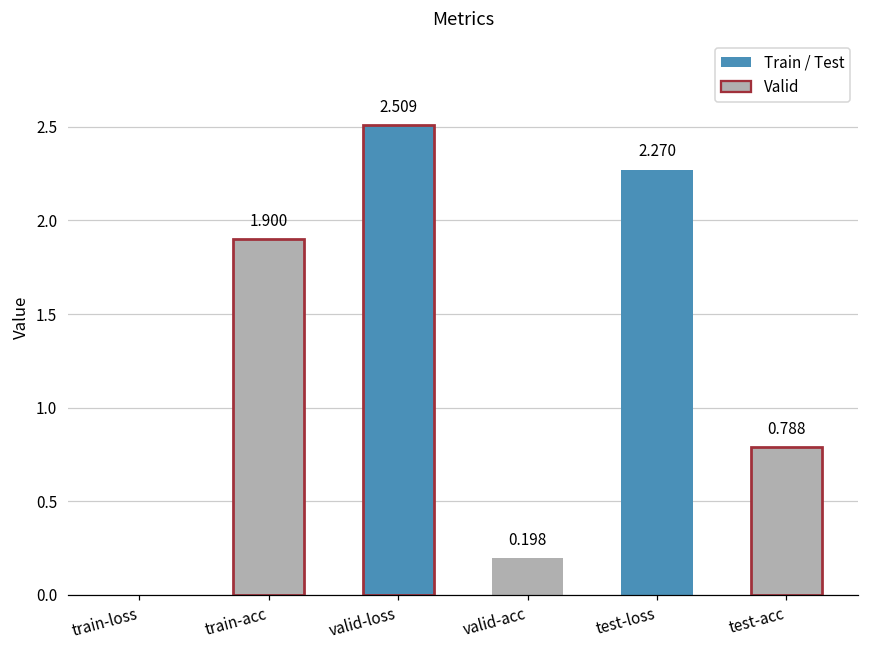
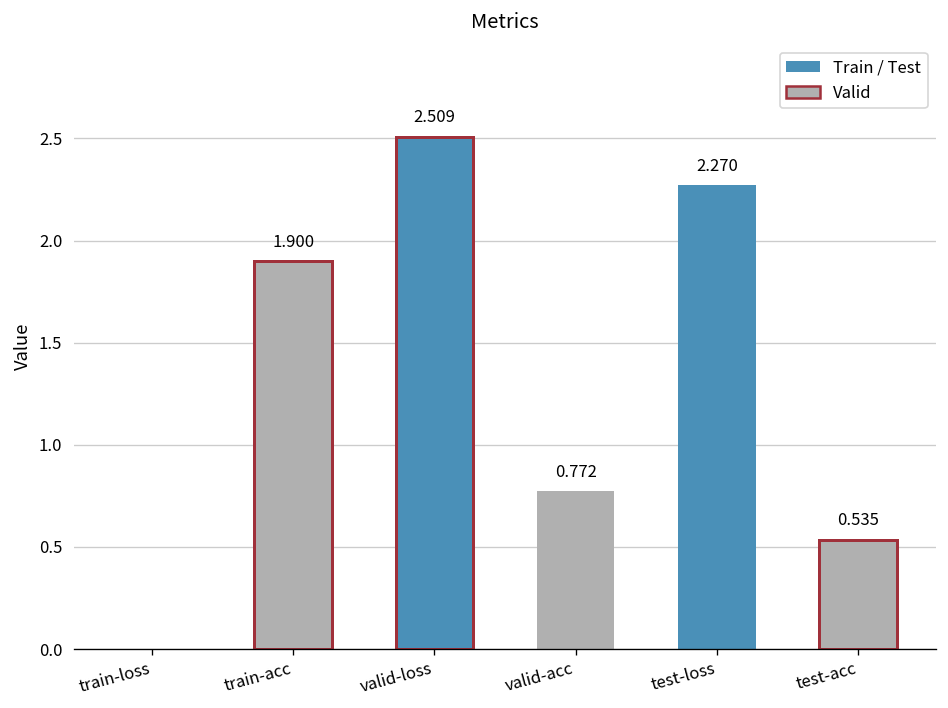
valid-acc: 0.198 -> 0.772
test-acc: 0.788 -> 0.535
